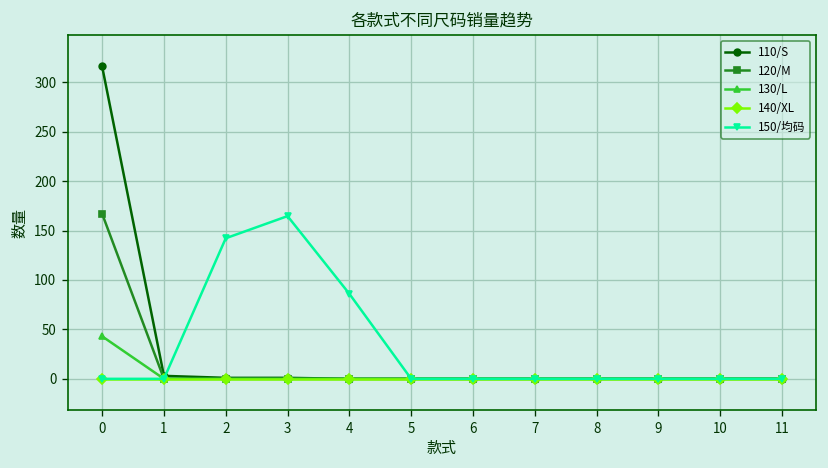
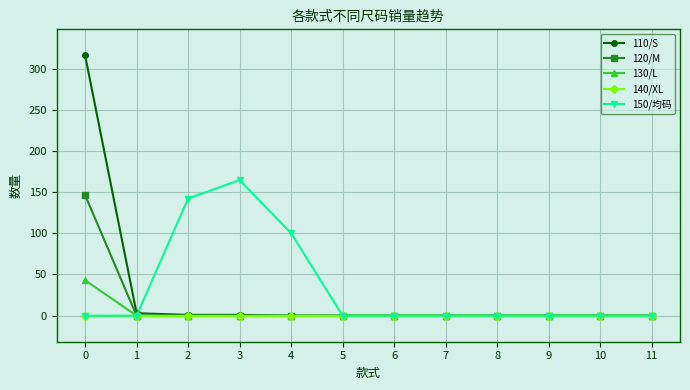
120/M, 0: 170 -> 150
150/均码, 4: 90 -> 100
